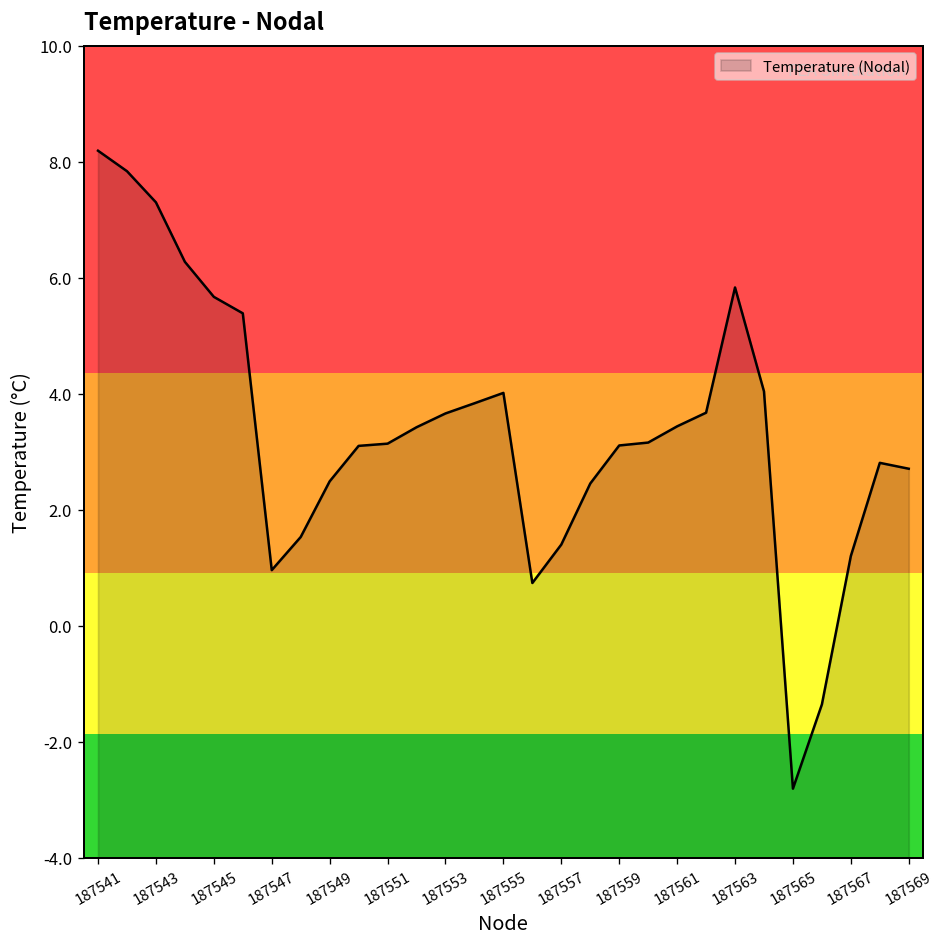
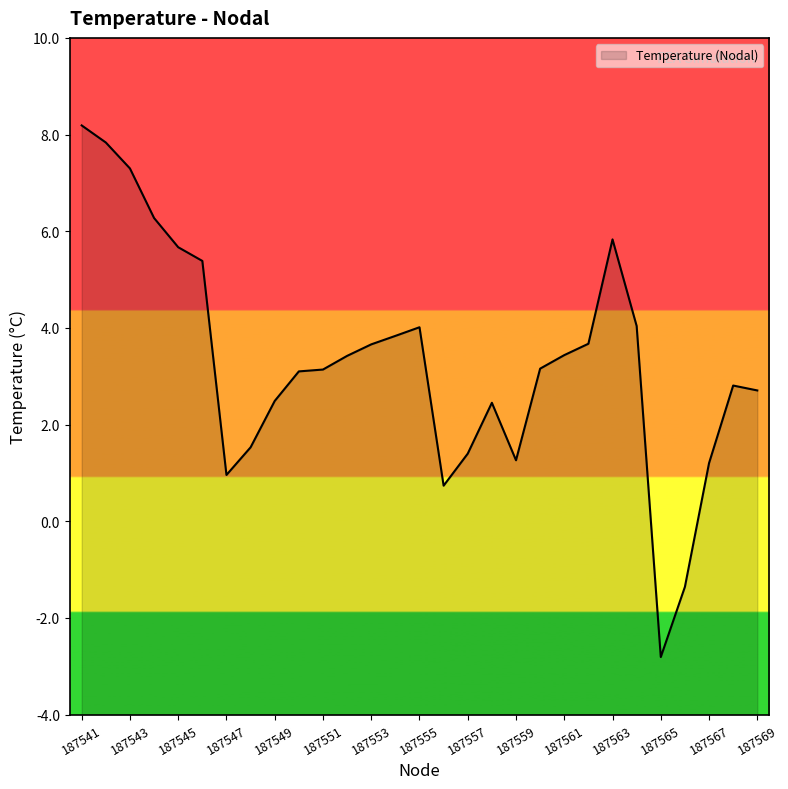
187559: 3.1 -> 1.3
